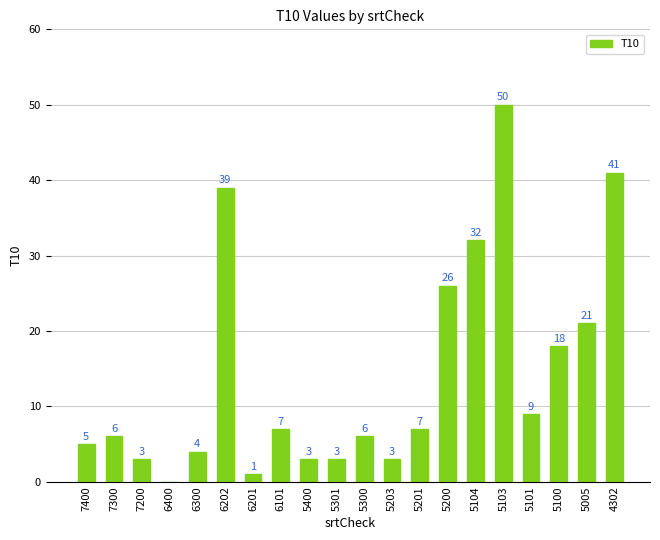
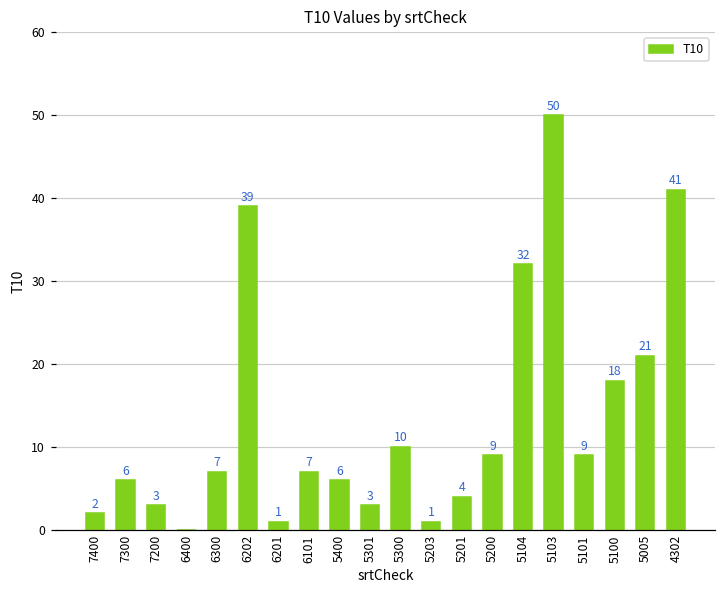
7400: 5 -> 2
6300: 4 -> 7
5400: 3 -> 6
5300: 6 -> 10
5203: 3 -> 1
5201: 7 -> 4
5200: 26 -> 9
